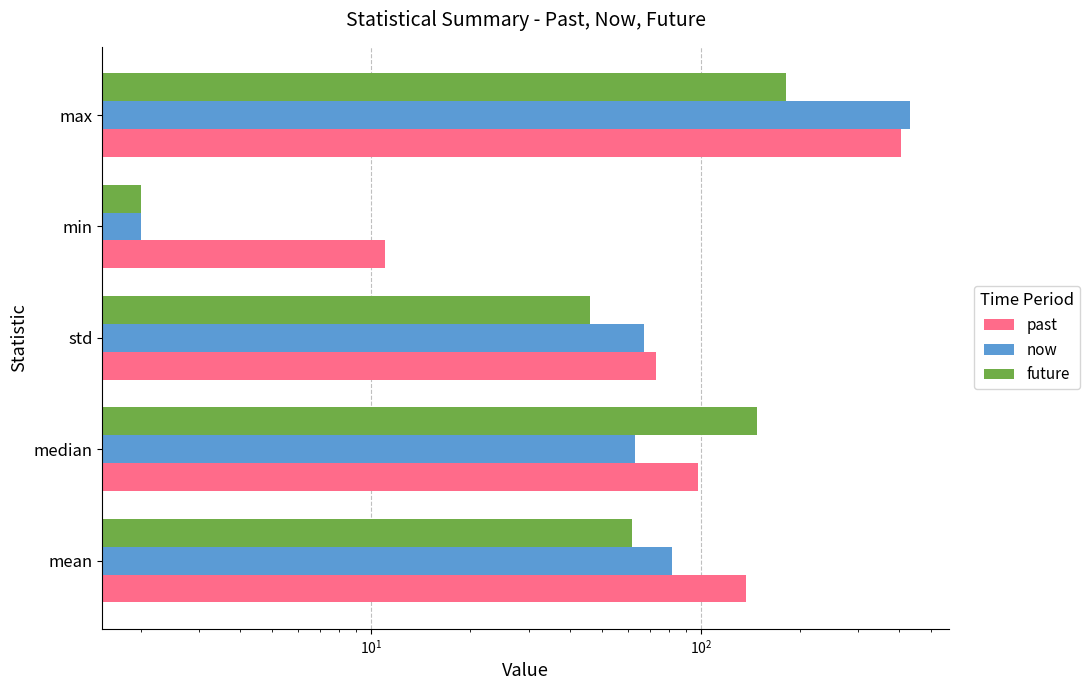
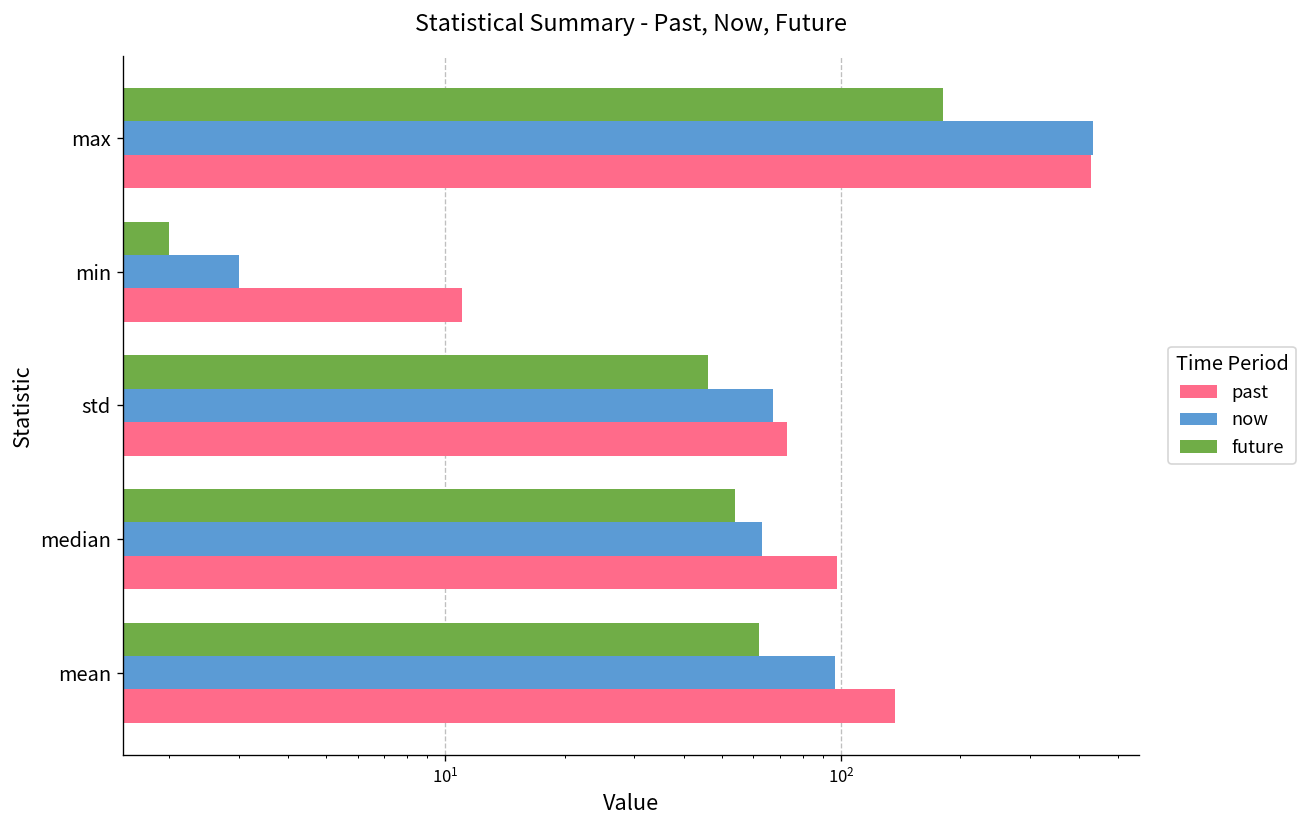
past, max: 400 -> 430
now, min: 2 -> 3
future, median: 150 -> 54
now, mean: 82 -> 96
